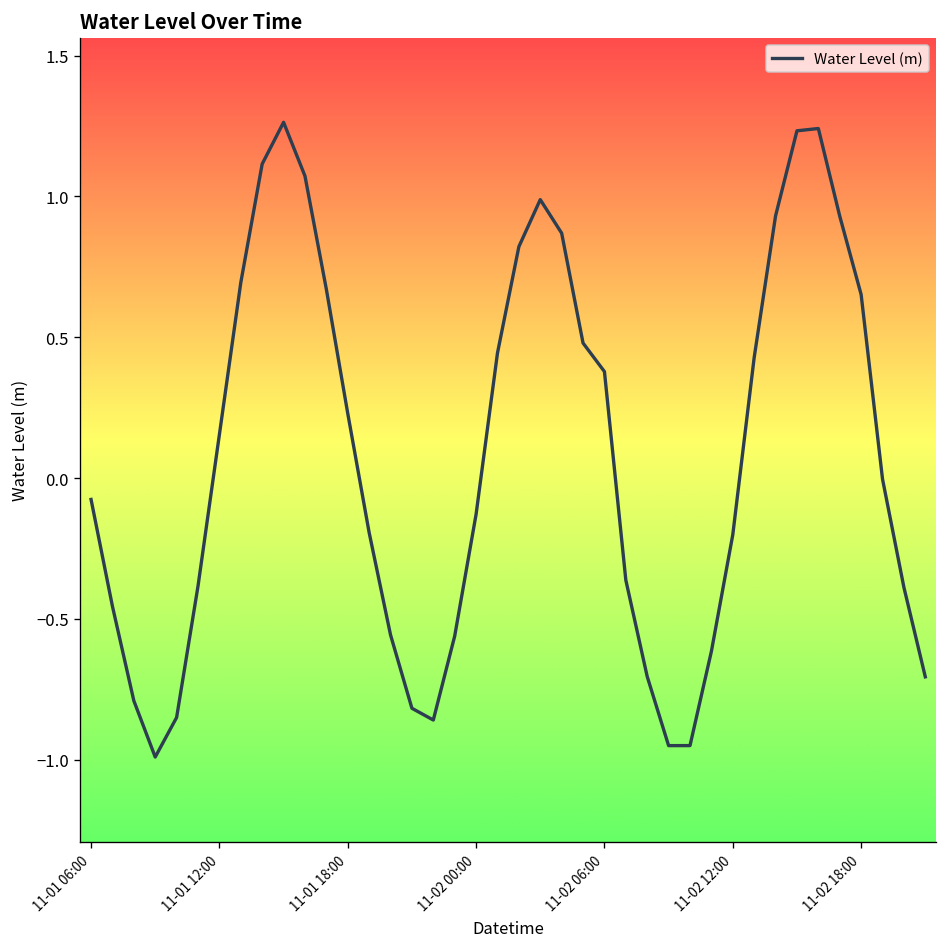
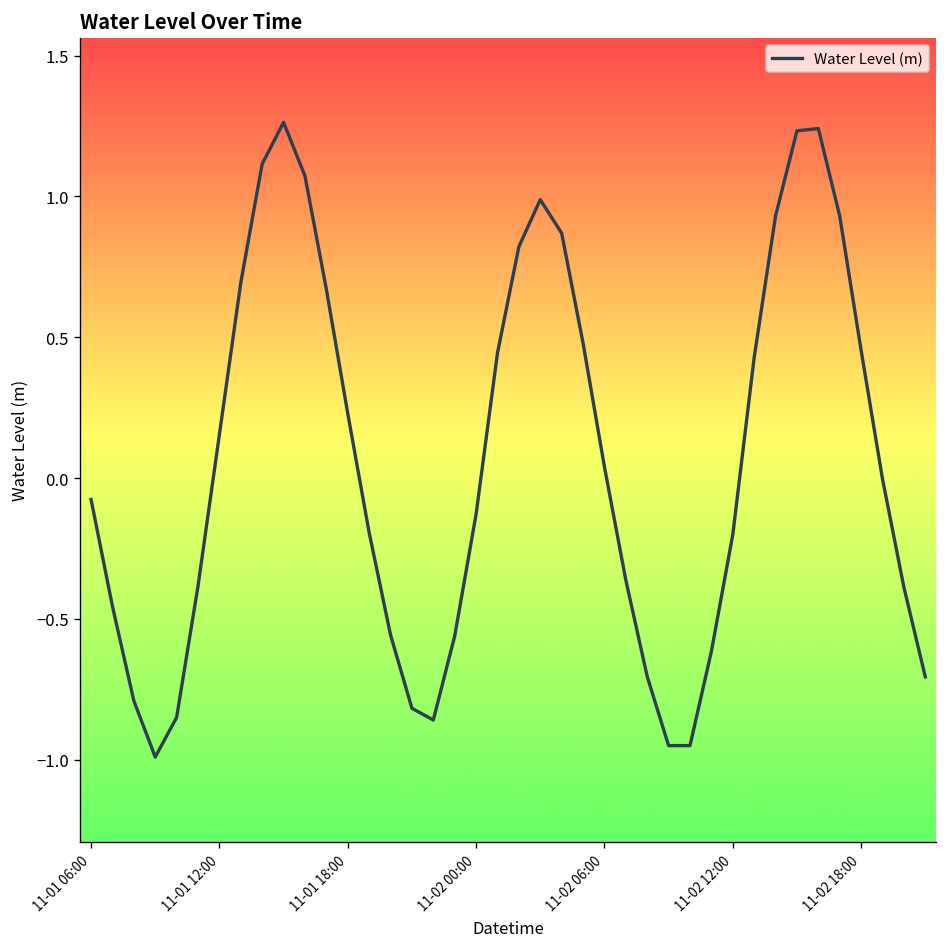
11-02 06:00: 0.38 -> 0.04
11-02 18:00: 0.65 -> 0.45
